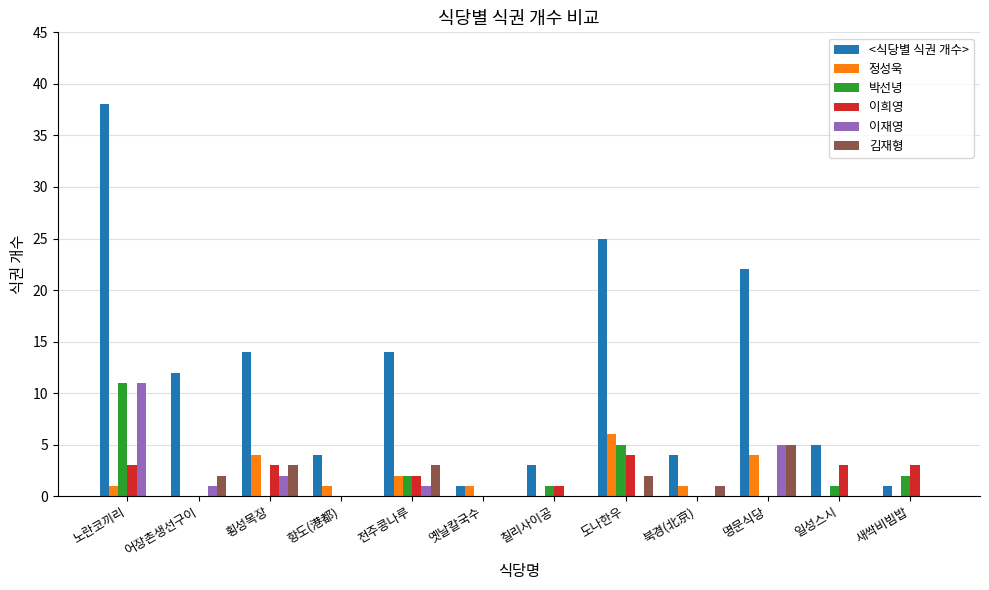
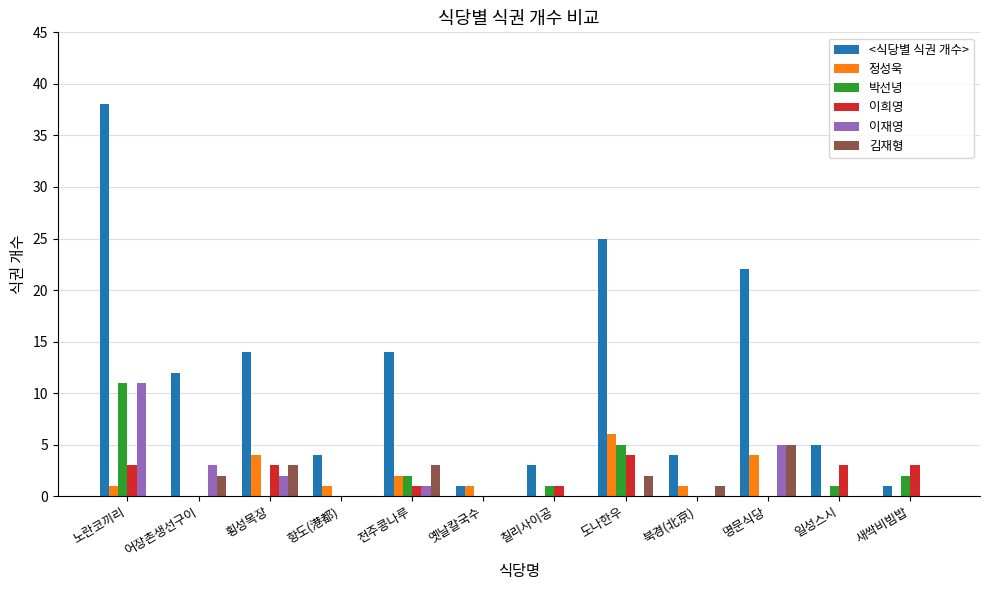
이재영, 어장촌생선구이: 1 -> 3
이희영, 전주콩나루: 2 -> 1
